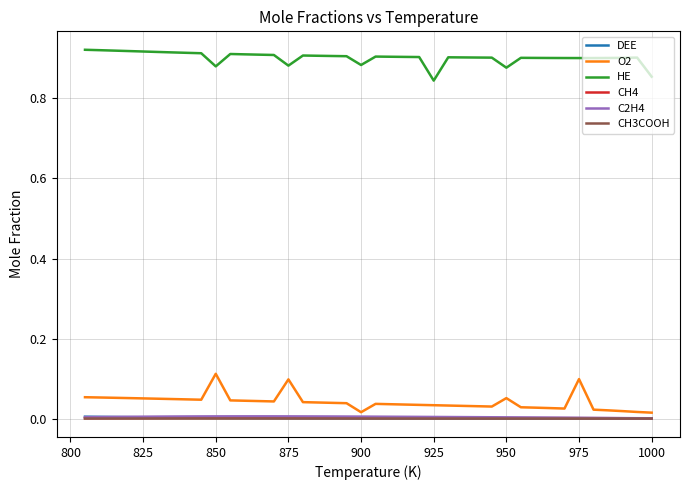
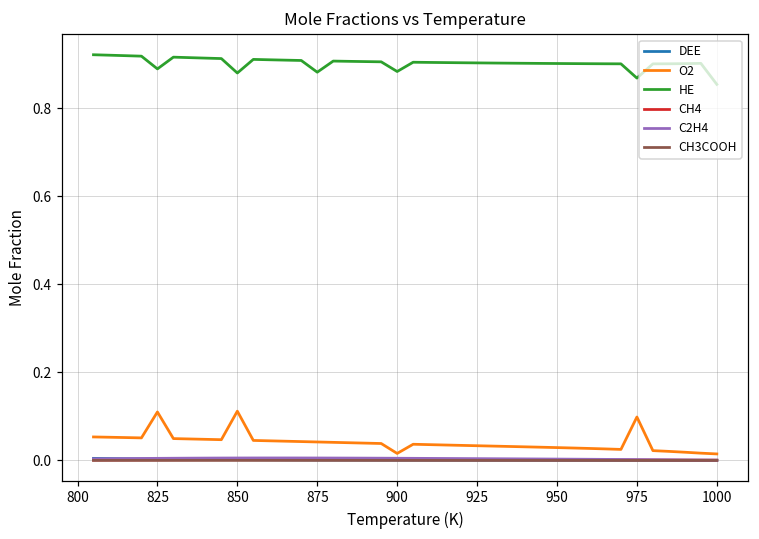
O2, 825: 0.05 -> 0.11
HE, 825: 0.92 -> 0.89
O2, 875: 0.10 -> 0.04
HE, 925: 0.84 -> 0.90
O2, 950: 0.05 -> 0.03
HE, 950: 0.88 -> 0.90
HE, 975: 0.90 -> 0.87
